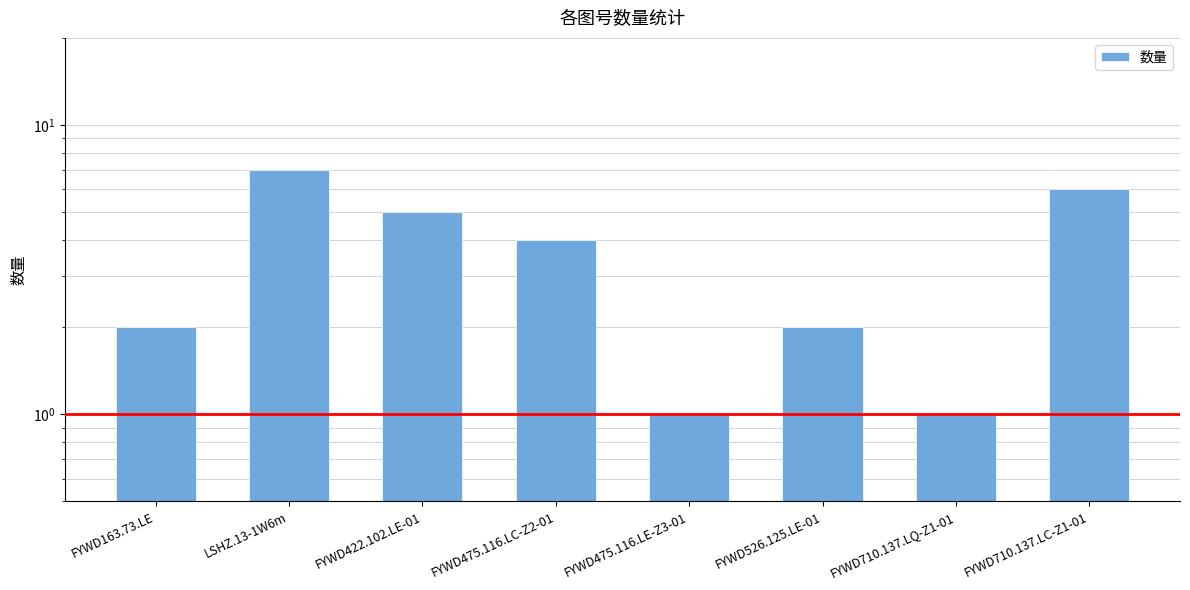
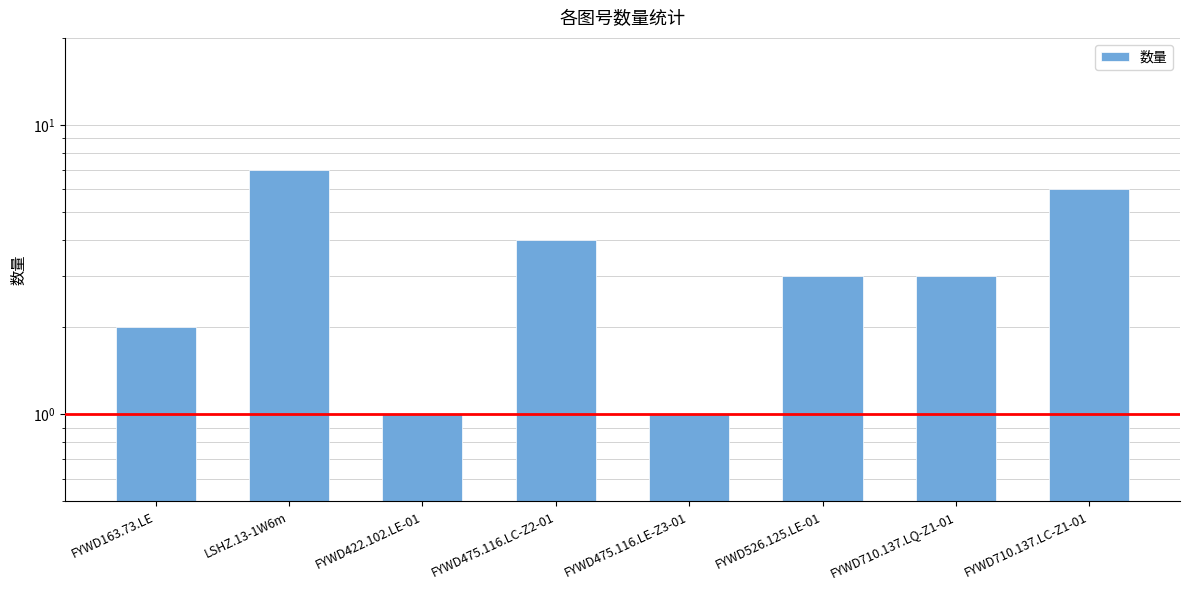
FYWD422.102.LE-01: 5 -> 1
FYWD526.125.LE-01: 2 -> 3
FYWD710.137.LQ-Z1-01: 1 -> 3
